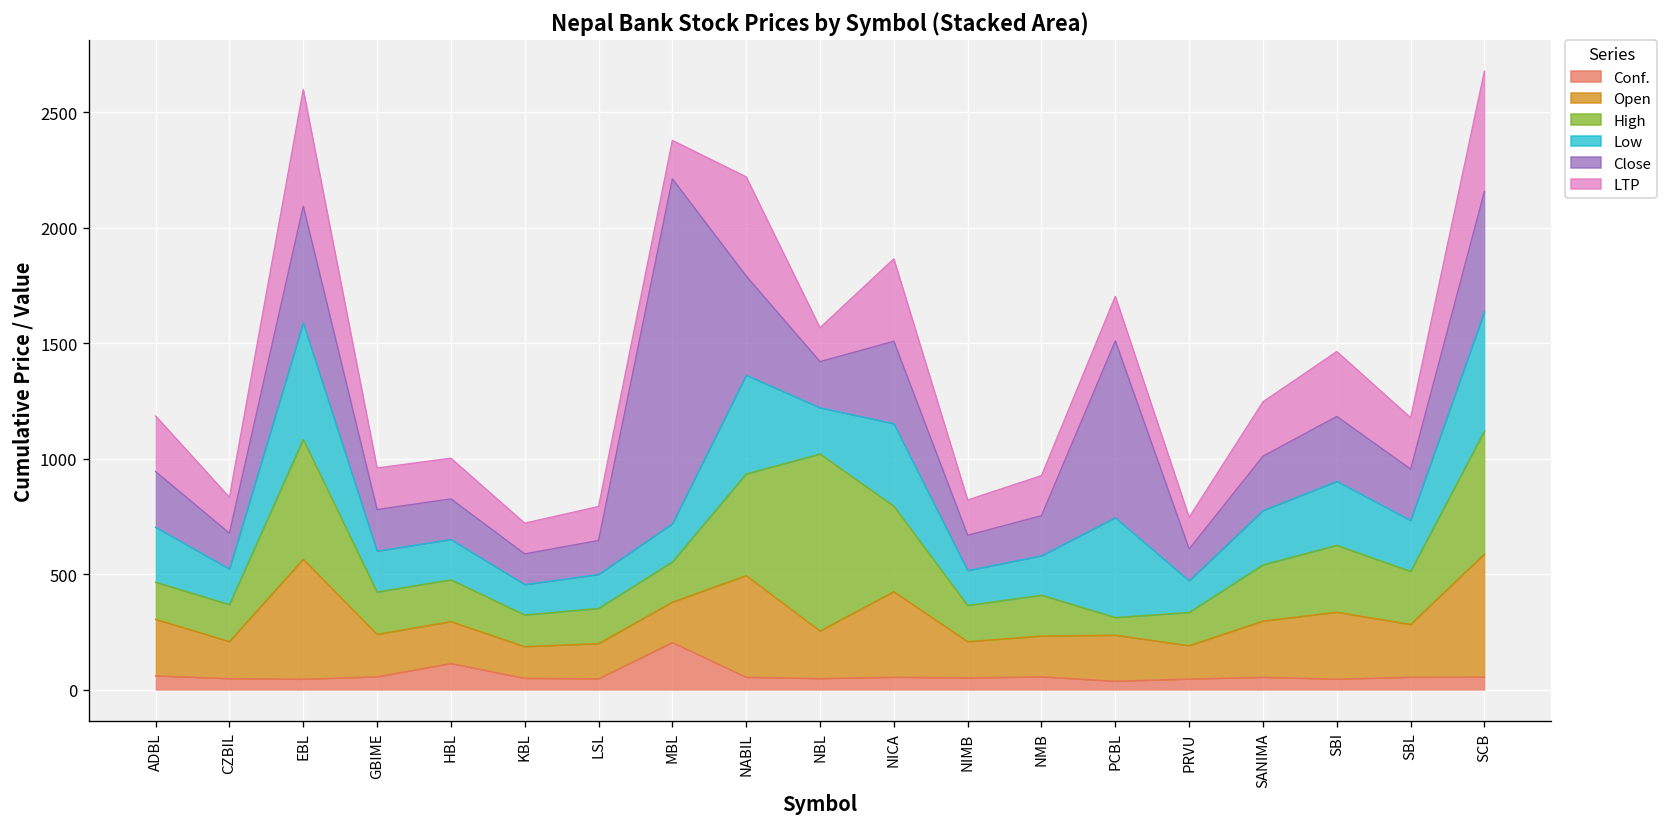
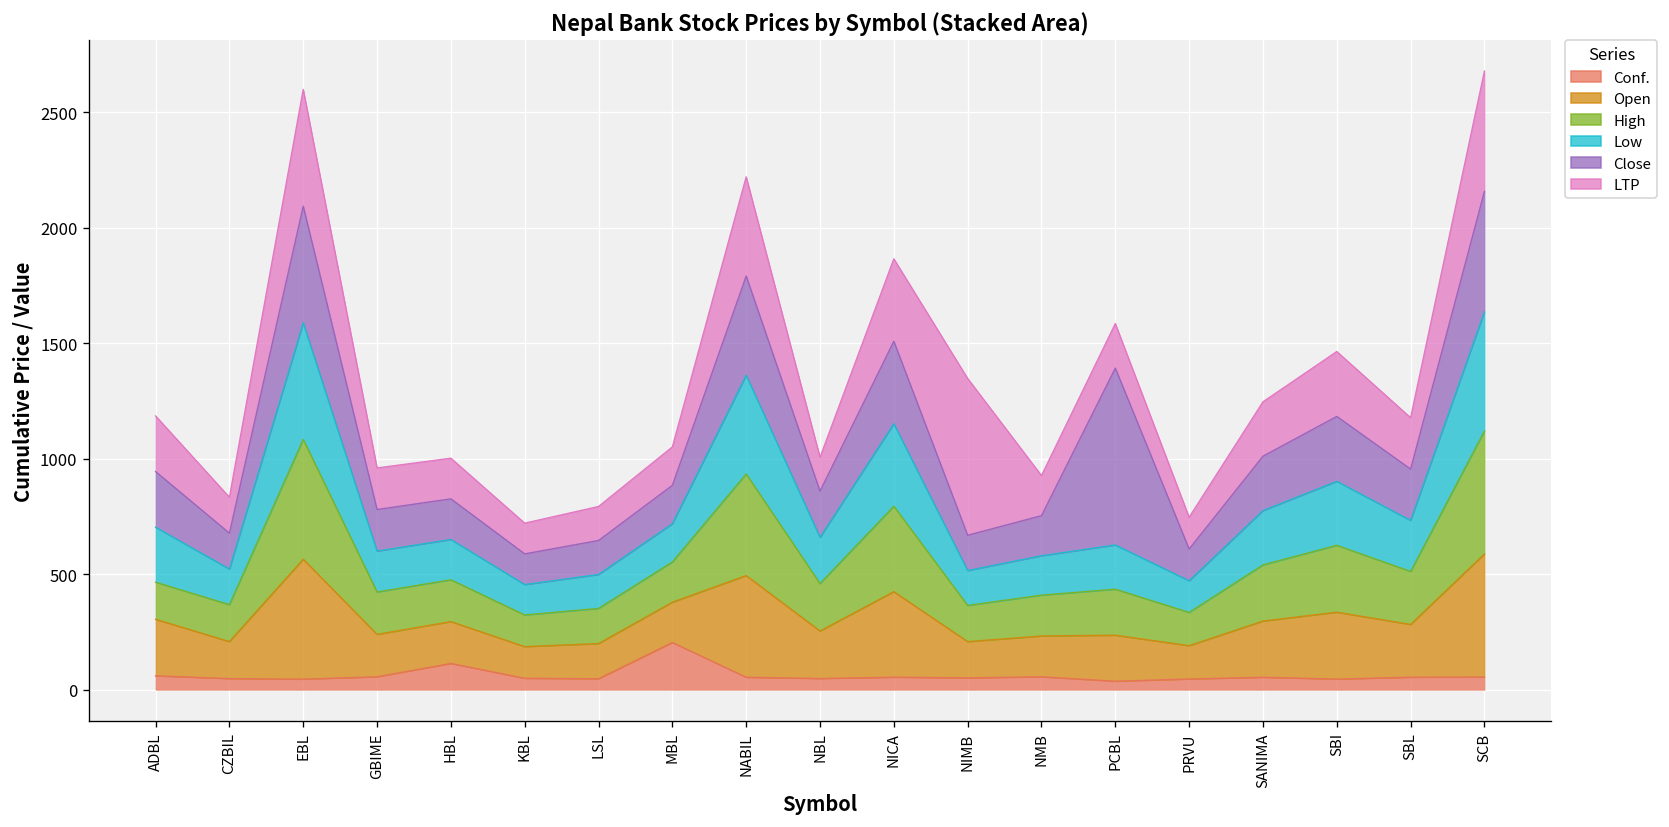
Close, MBL: 1490 -> 170
High, NBL: 770 -> 210
LTP, NIMB: 150 -> 680
High, PCBL: 80 -> 200
Low, PCBL: 430 -> 190
